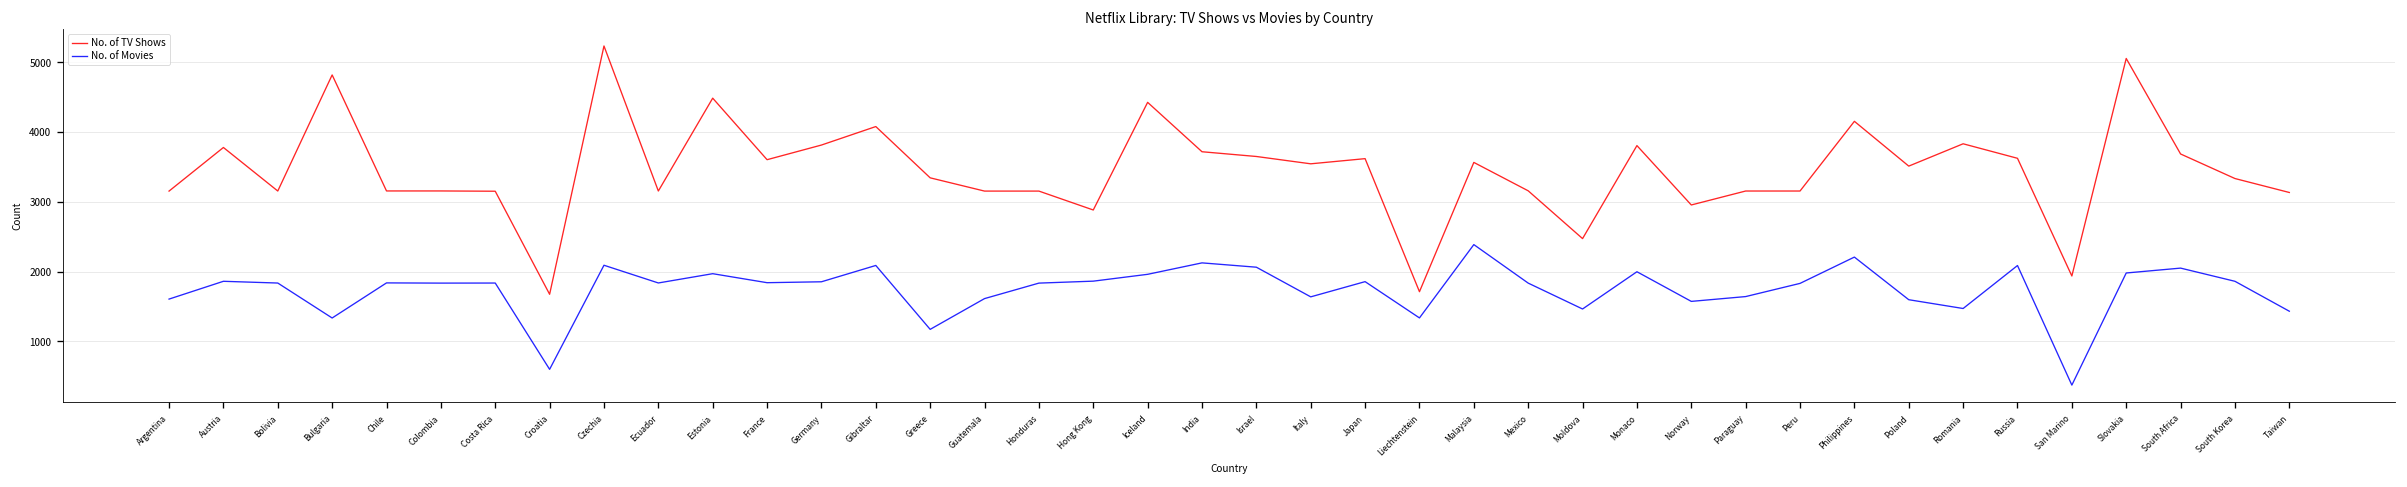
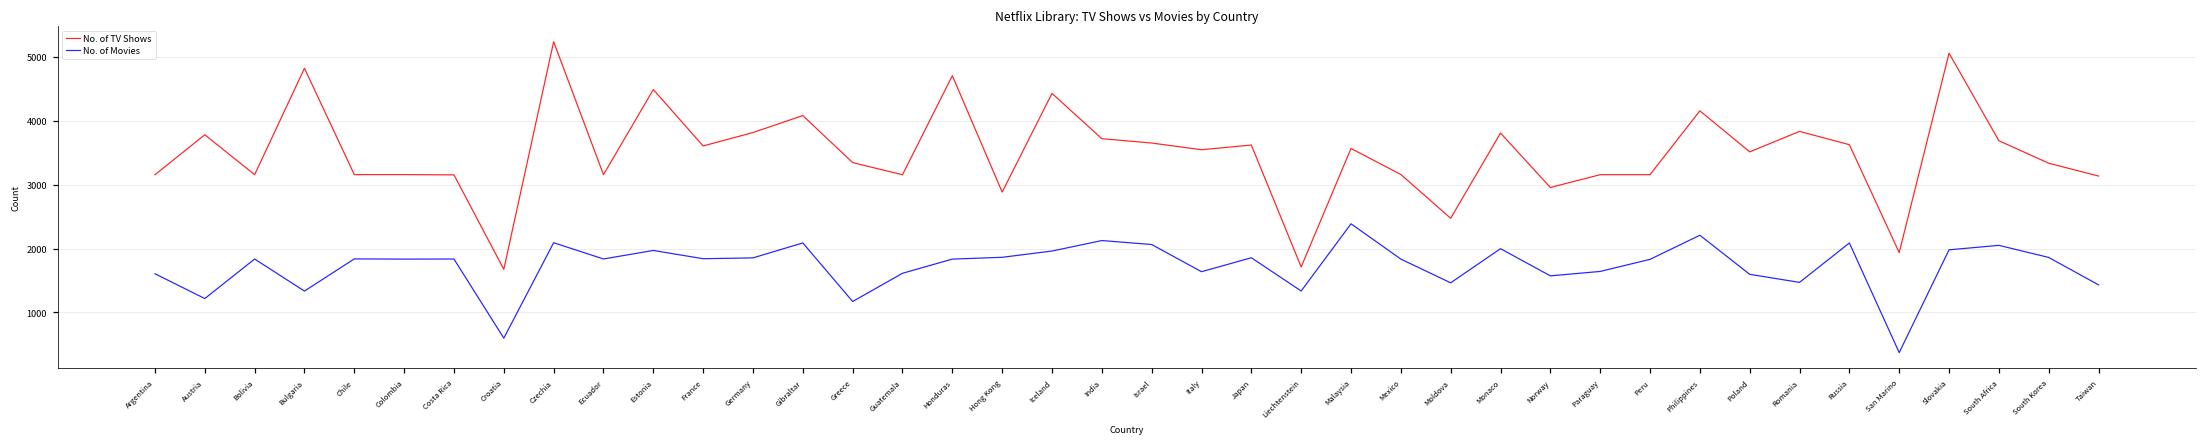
No. of Movies, Austria: 1900 -> 1200
No. of TV Shows, Honduras: 3200 -> 4700
